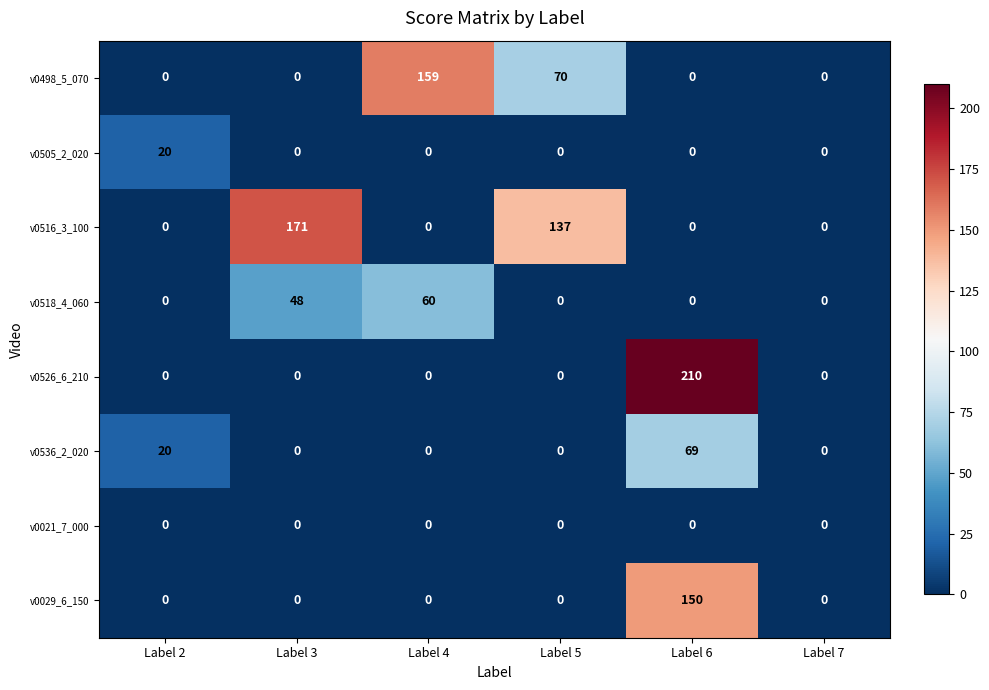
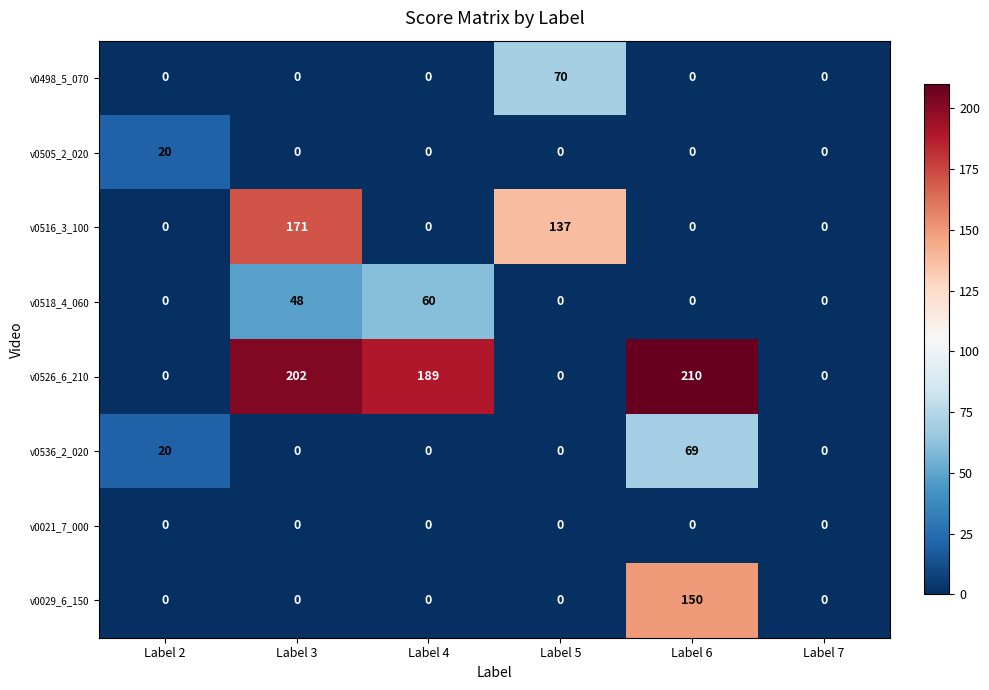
v0498_5_070, Label 4: 159 -> 0
v0526_6_210, Label 3: 0 -> 202
v0526_6_210, Label 4: 0 -> 189
